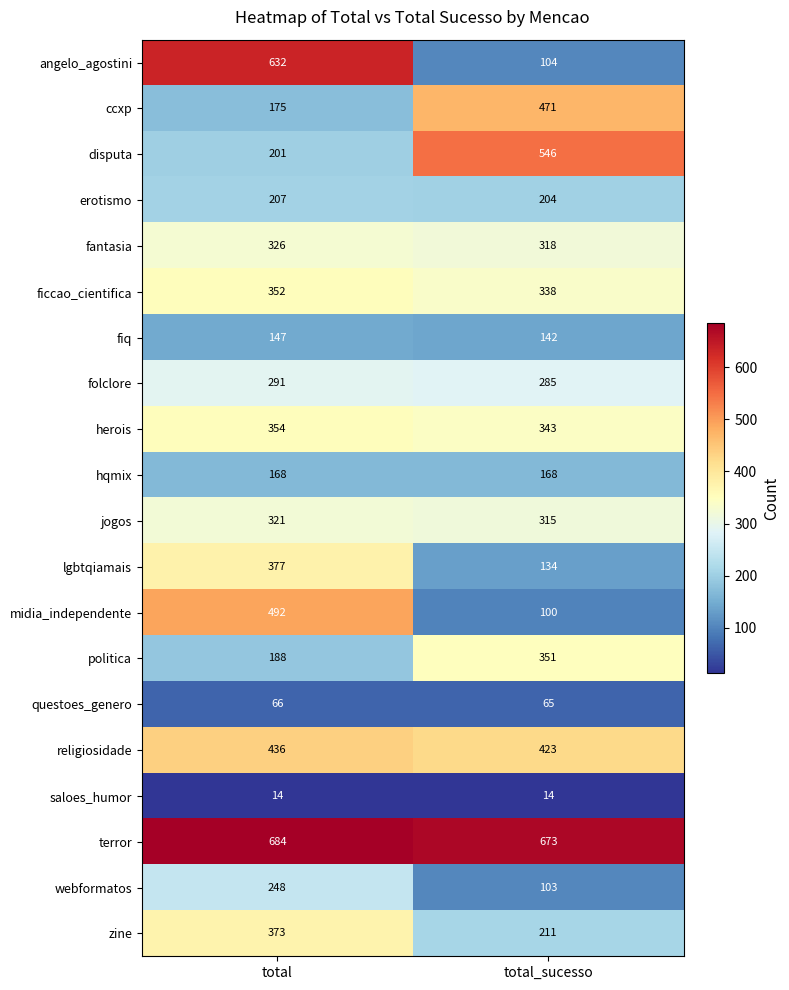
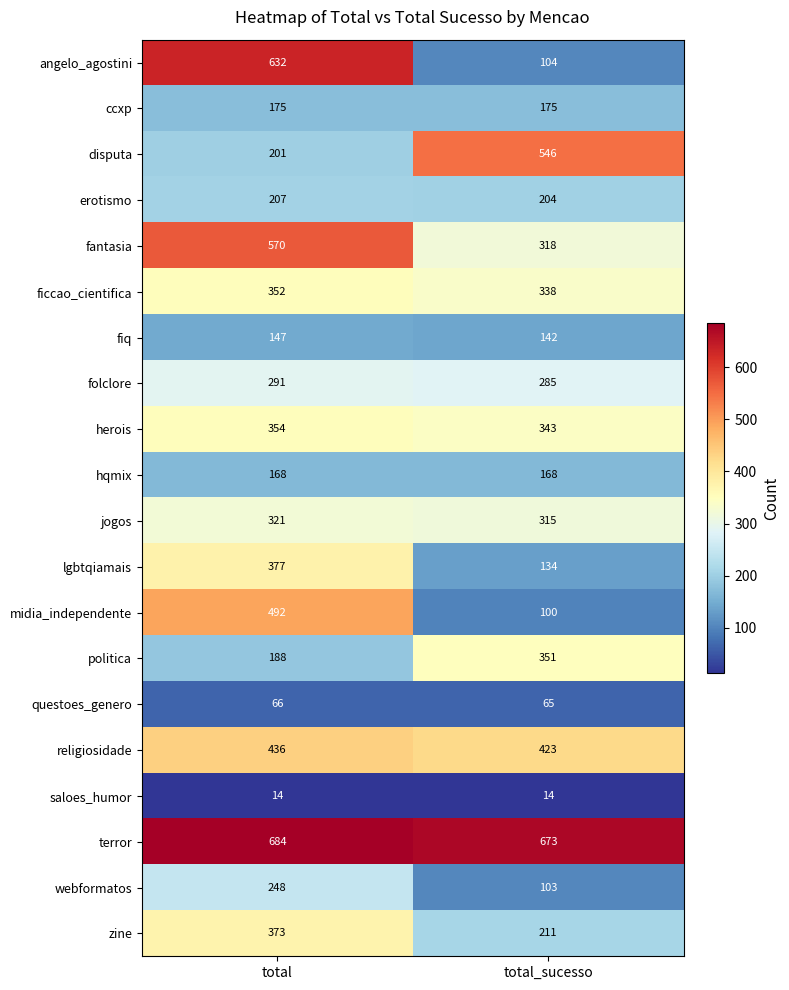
ccxp, total_sucesso: 471 -> 175
fantasia, total: 326 -> 570
